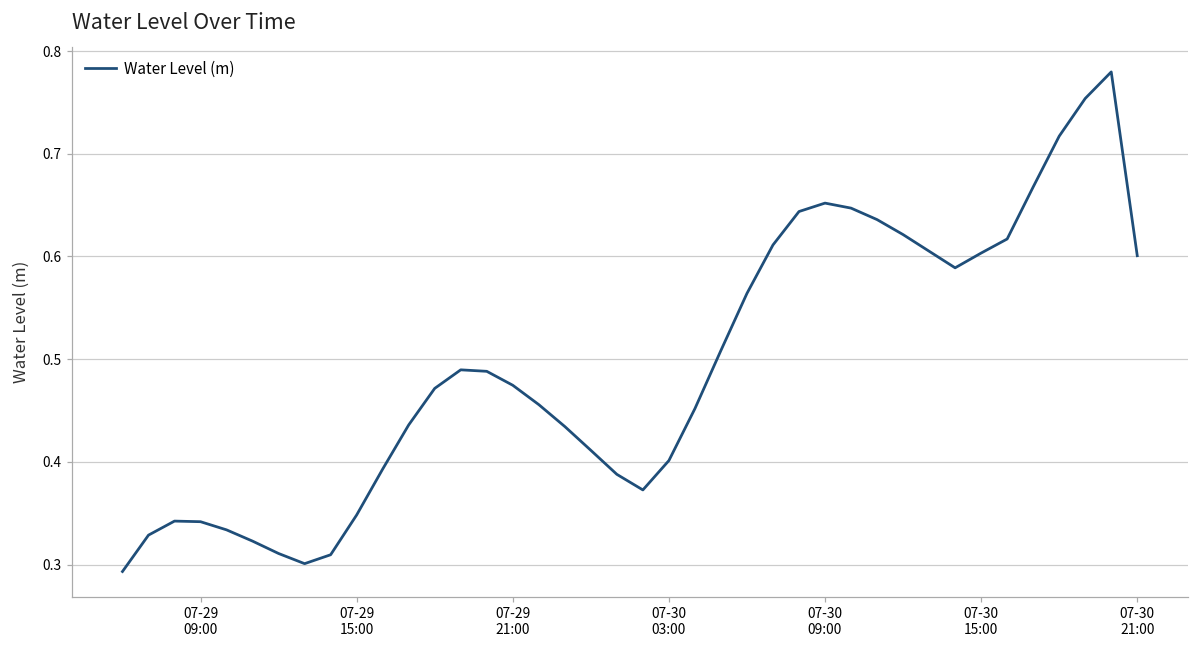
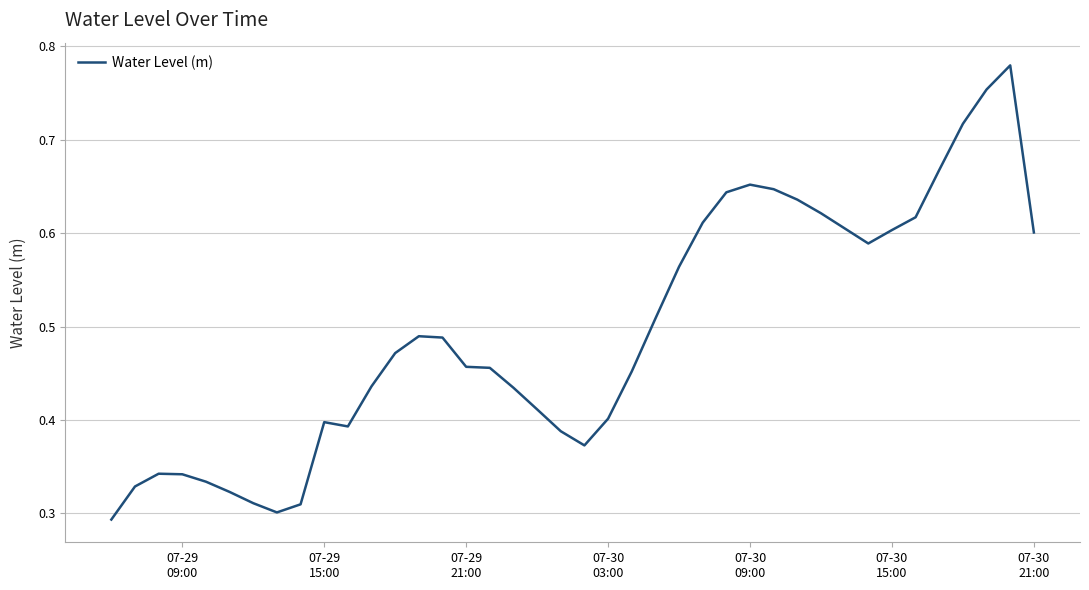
07-29 15:00: 0.35 -> 0.40
07-29 21:00: 0.47 -> 0.46
